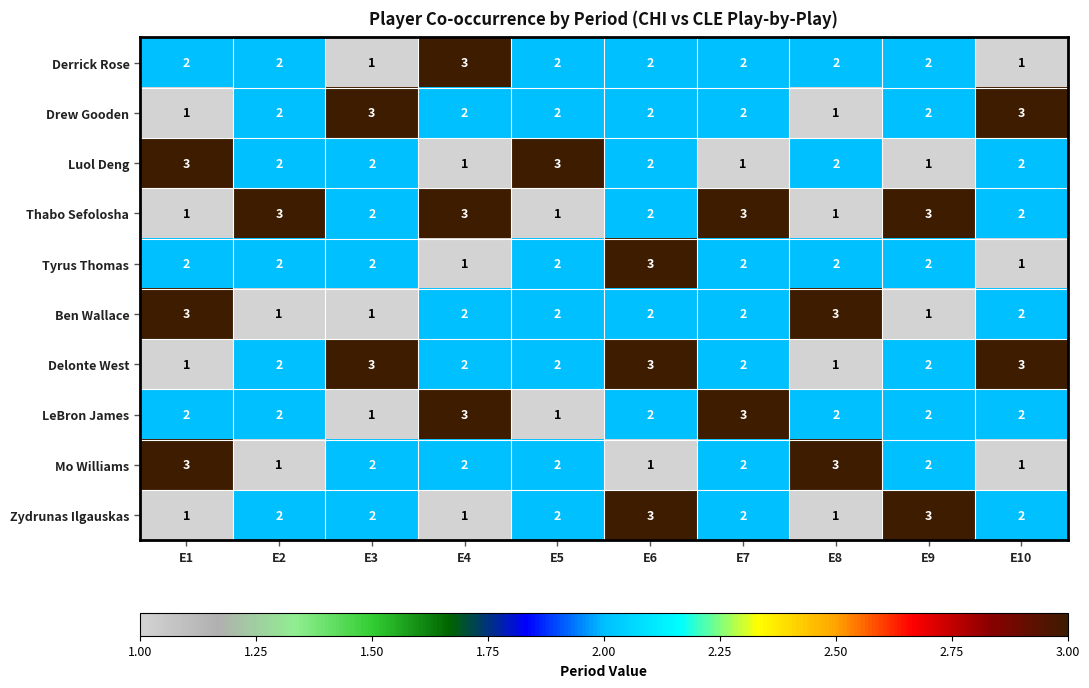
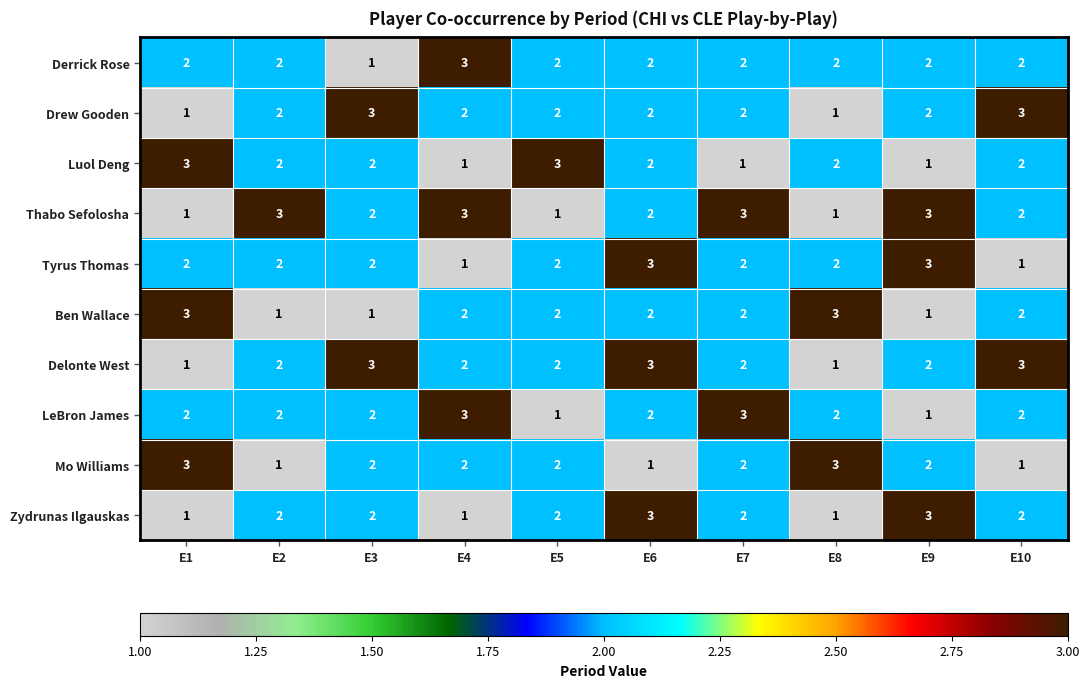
Derrick Rose, E10: 1 -> 2
Tyrus Thomas, E9: 2 -> 3
LeBron James, E3: 1 -> 2
LeBron James, E9: 2 -> 1
